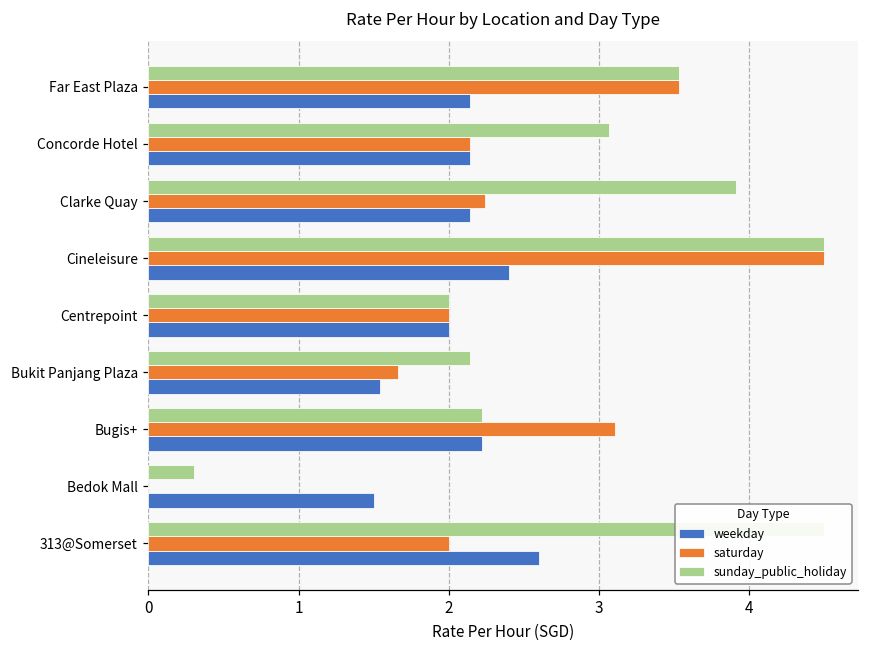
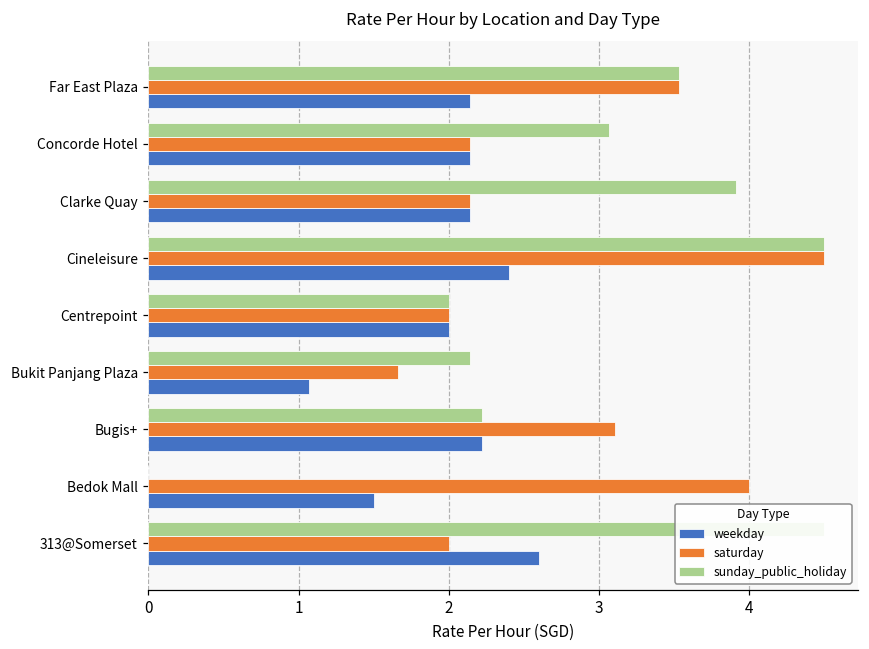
saturday, Clarke Quay: 2.24 -> 2.14
weekday, Bukit Panjang Plaza: 1.54 -> 1.07
sunday_public_holiday, Bedok Mall: 0.3 -> 0.0
saturday, Bedok Mall: 0 -> 4
